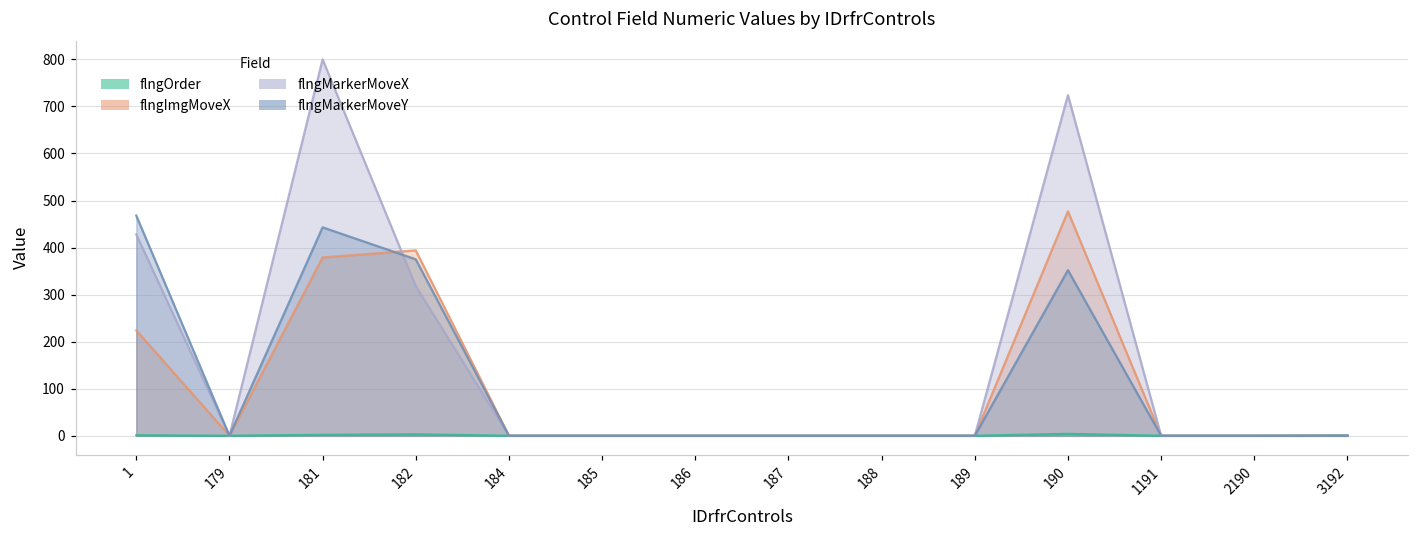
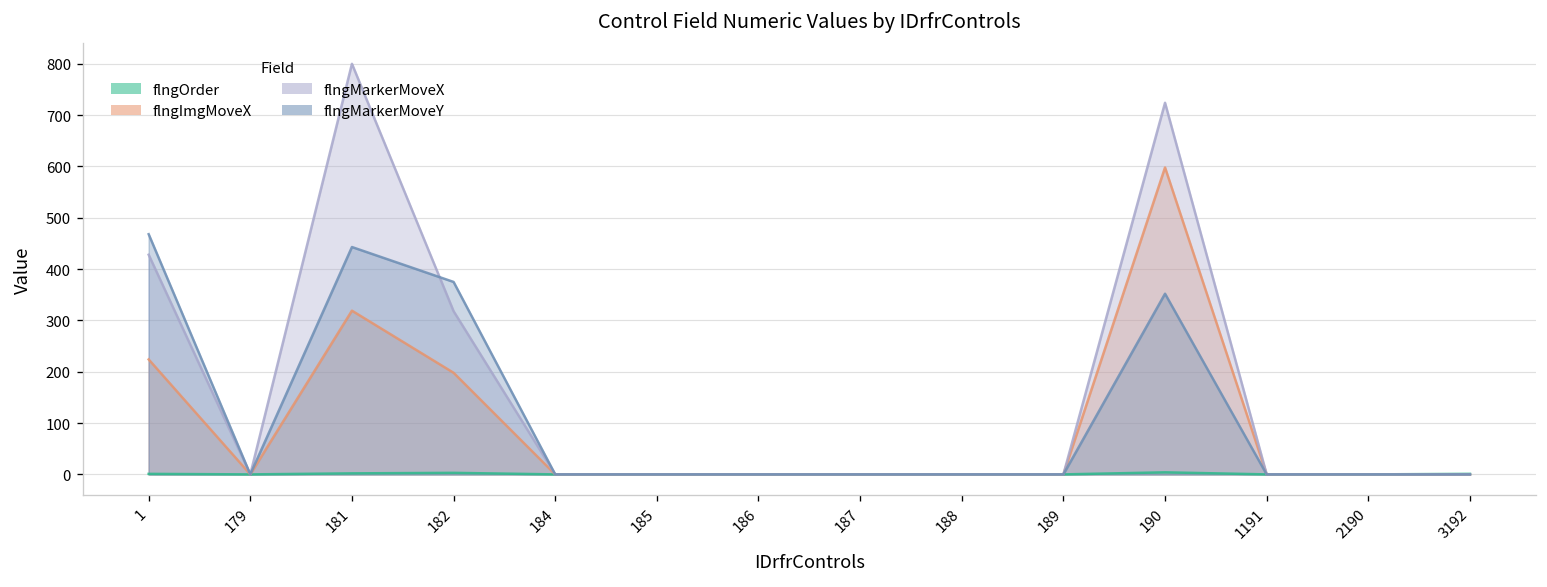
flngImgMoveX, 181: 380 -> 320
flngImgMoveX, 182: 390 -> 200
flngImgMoveX, 190: 480 -> 600
